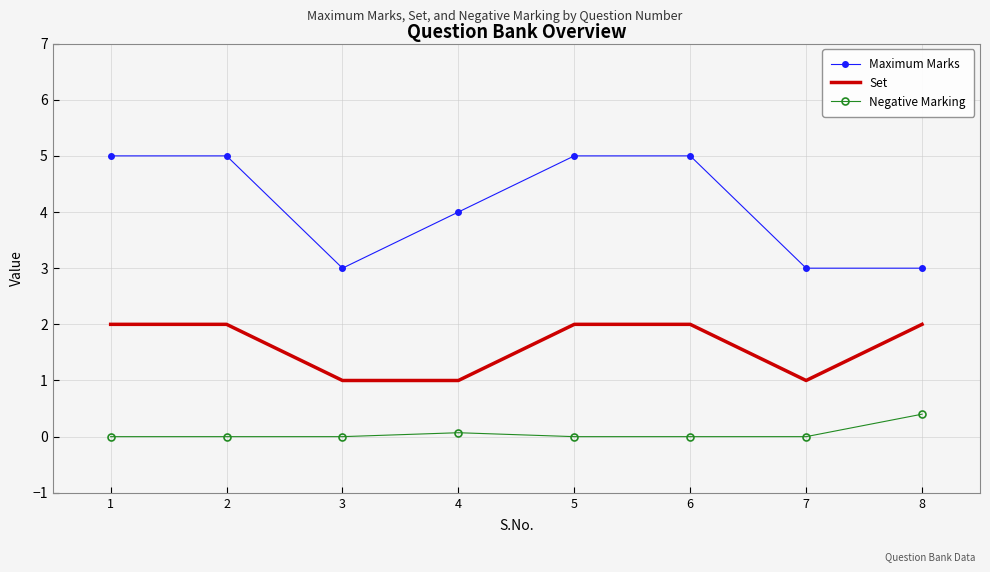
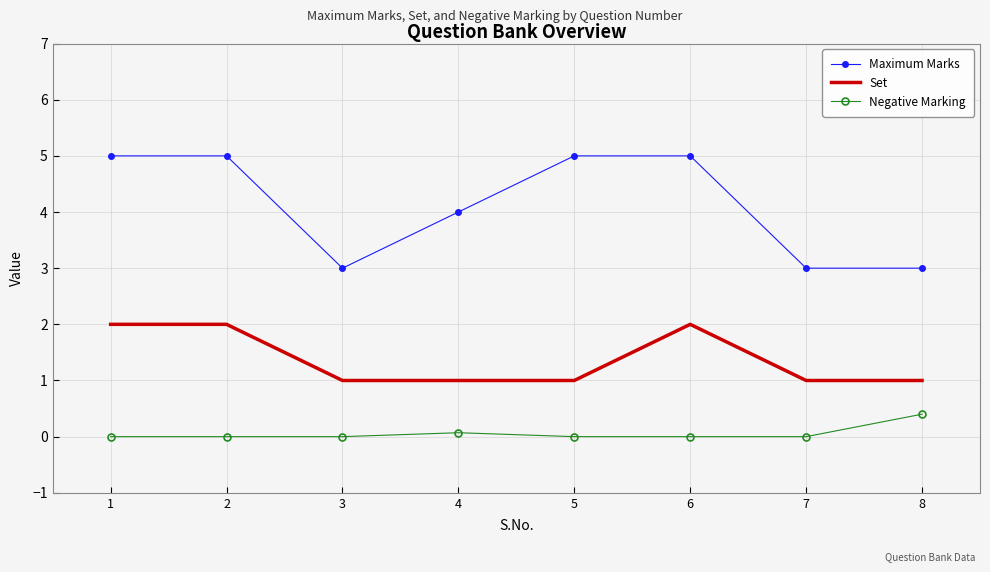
Set, 5: 2 -> 1
Set, 8: 2 -> 1
